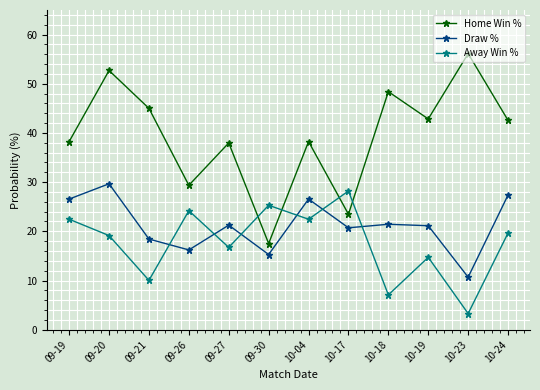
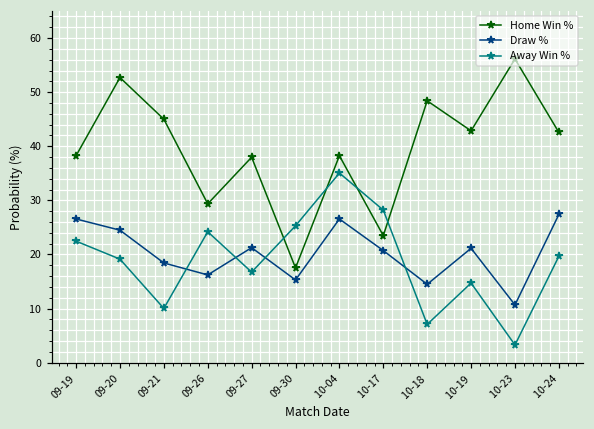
Draw %, 09-20: 30 -> 24
Away Win %, 10-04: 22 -> 35
Draw %, 10-18: 21 -> 14
